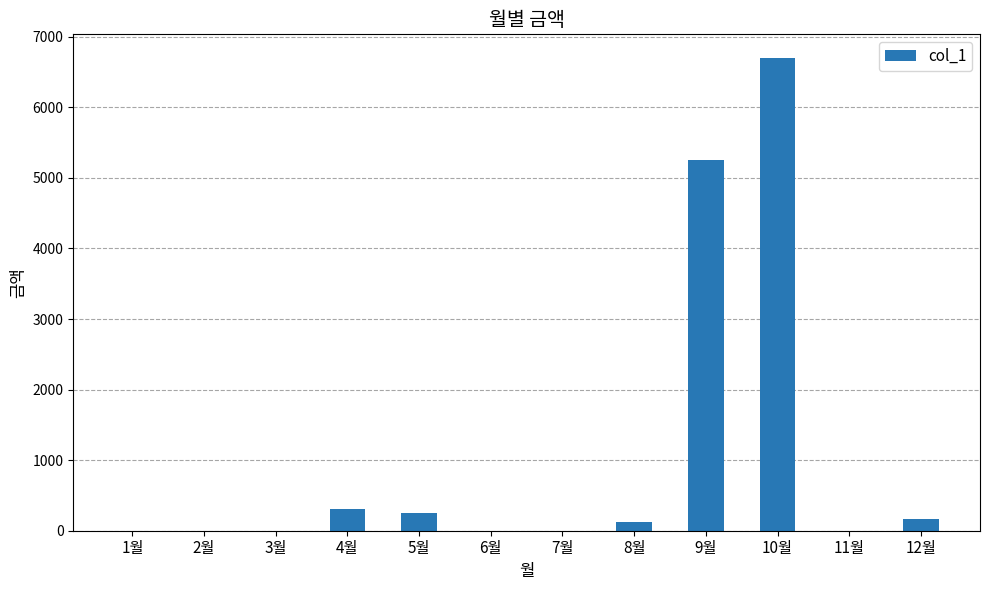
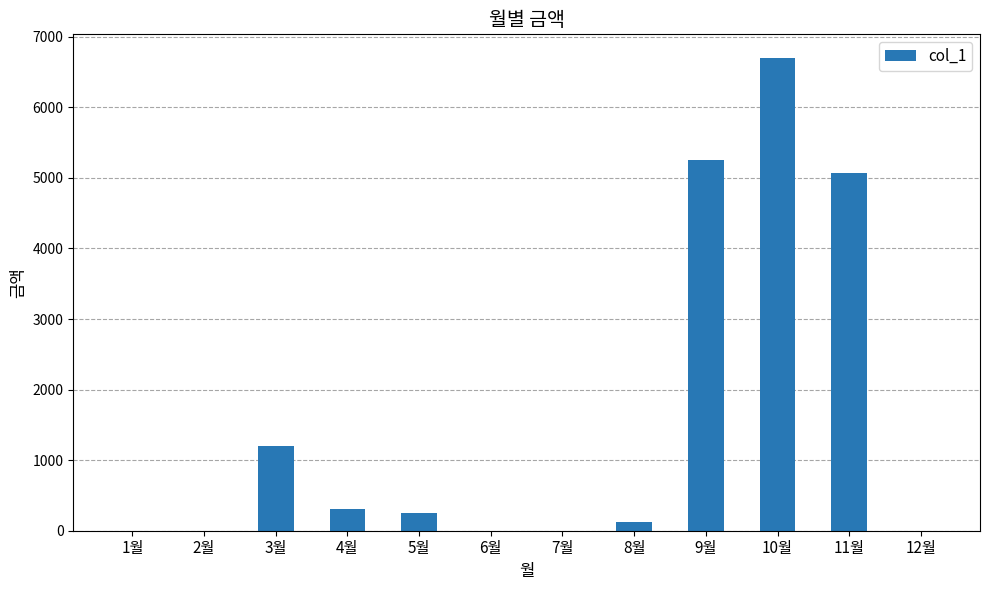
3월: 0 -> 1200
11월: 0 -> 5100
12월: 200 -> 0
